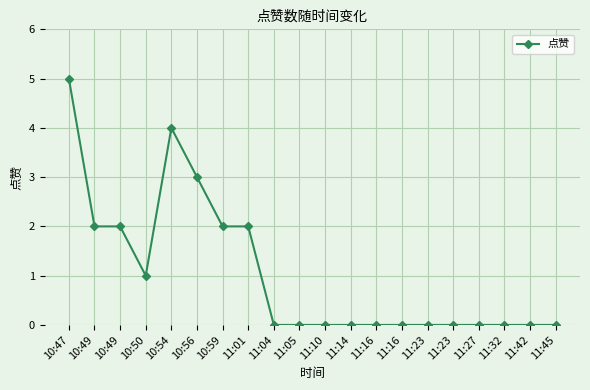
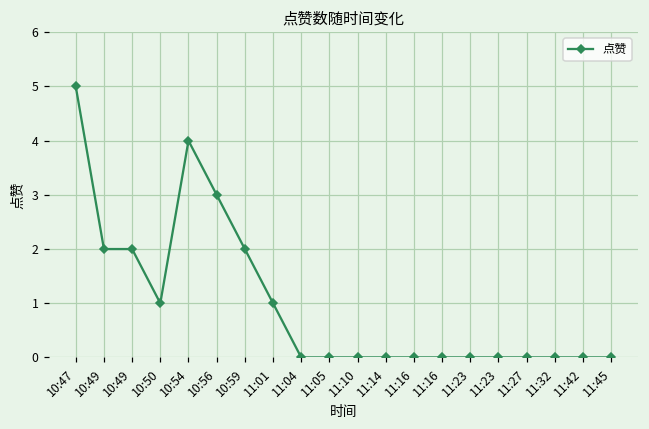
11:01: 2 -> 1
